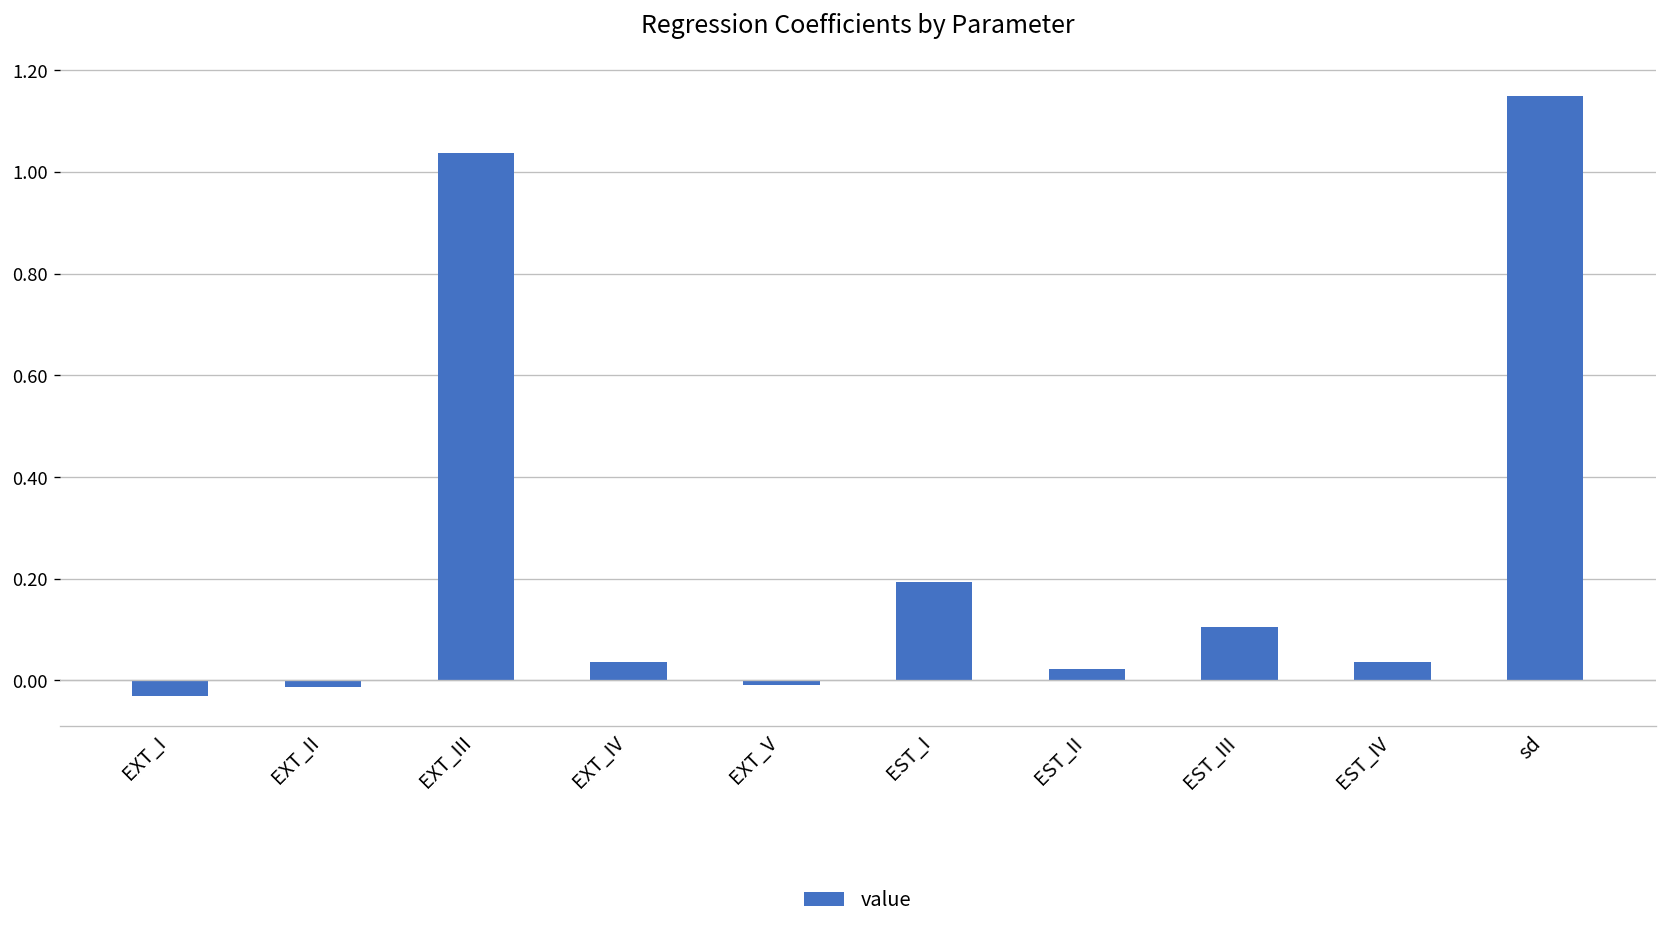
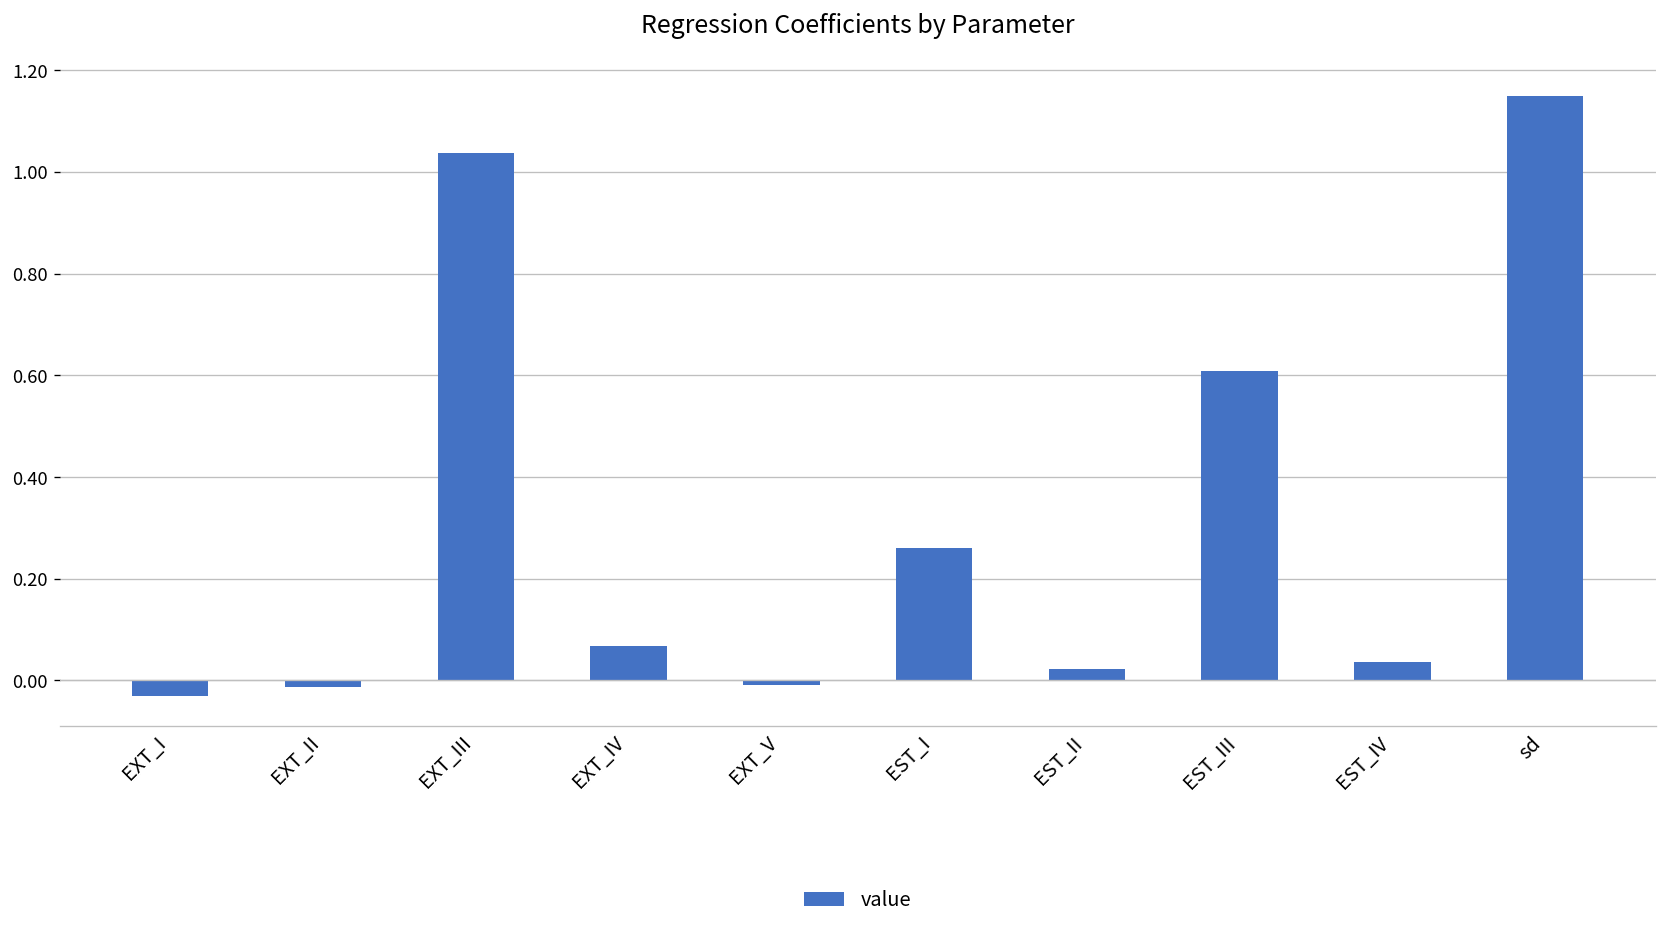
EXT_IV: 0.04 -> 0.07
EST_I: 0.19 -> 0.26
EST_III: 0.11 -> 0.61
